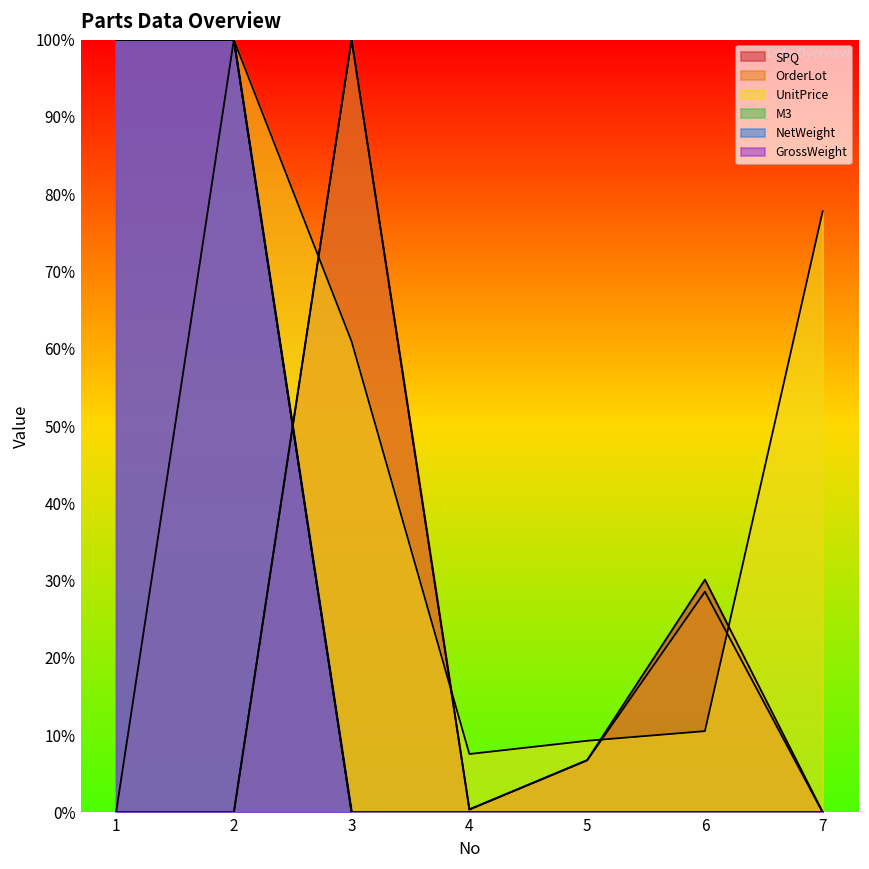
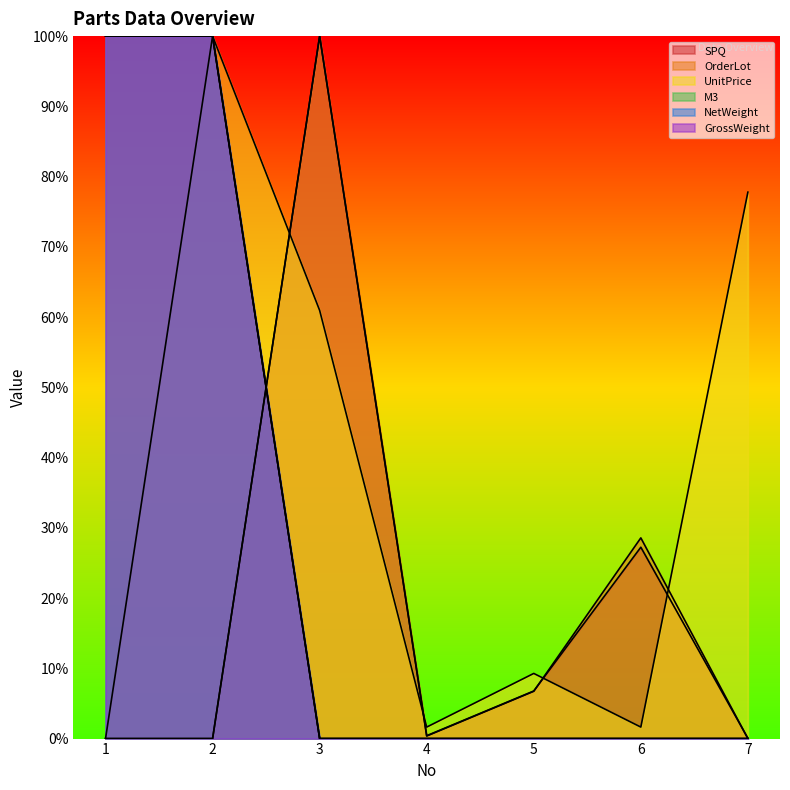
UnitPrice, 4: 8% -> 2%
SPQ, 6: 30% -> 27%
UnitPrice, 6: 11% -> 2%
